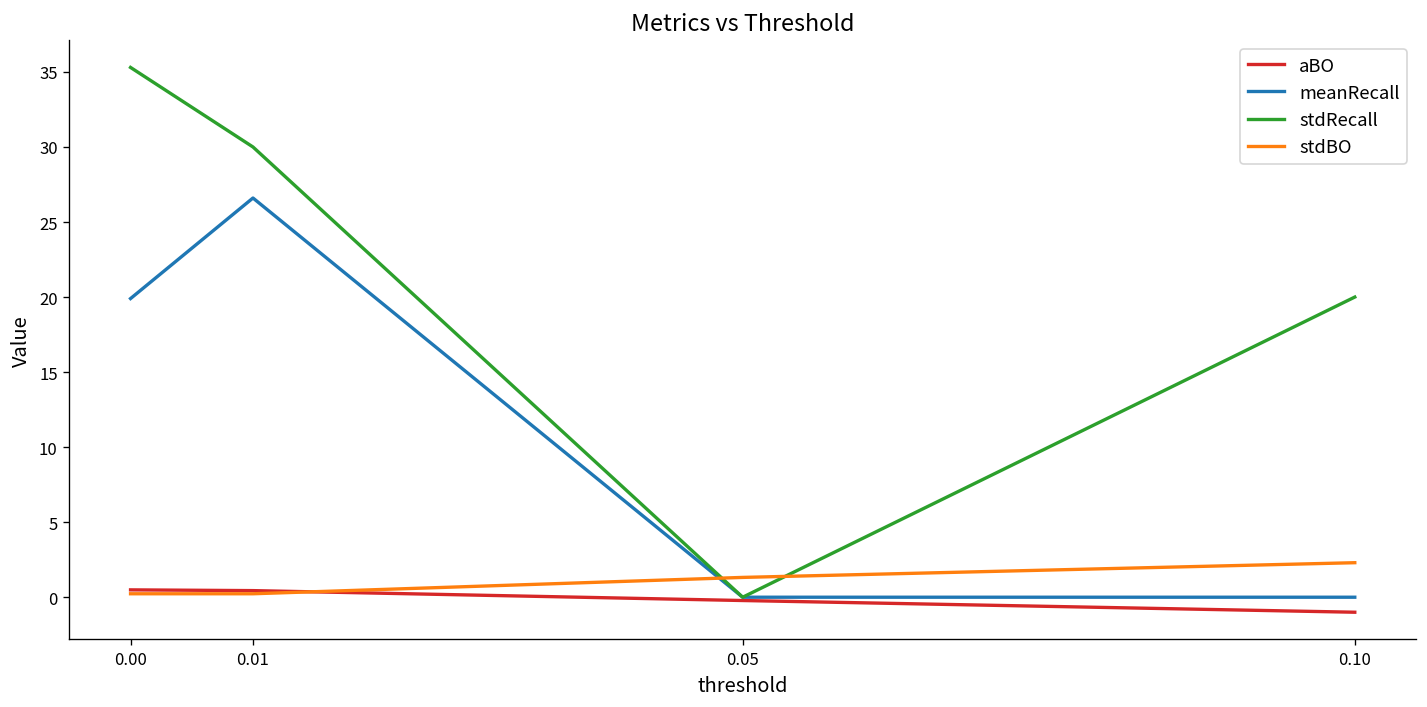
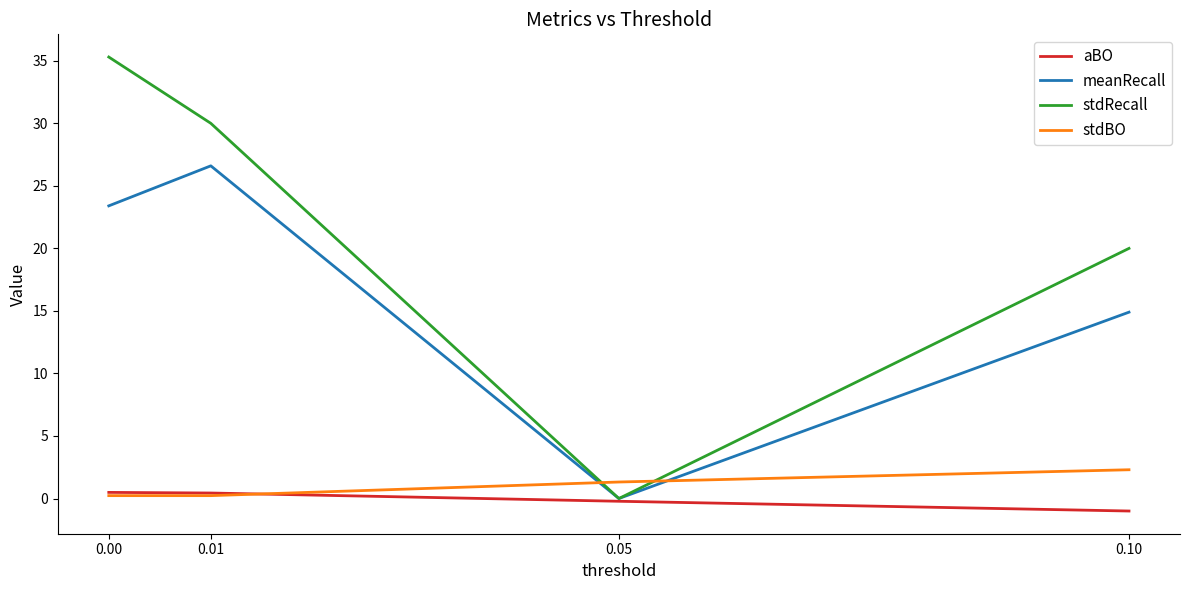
meanRecall, 0.00: 19.9 -> 23.4
meanRecall, 0.10: 0.0 -> 14.9
